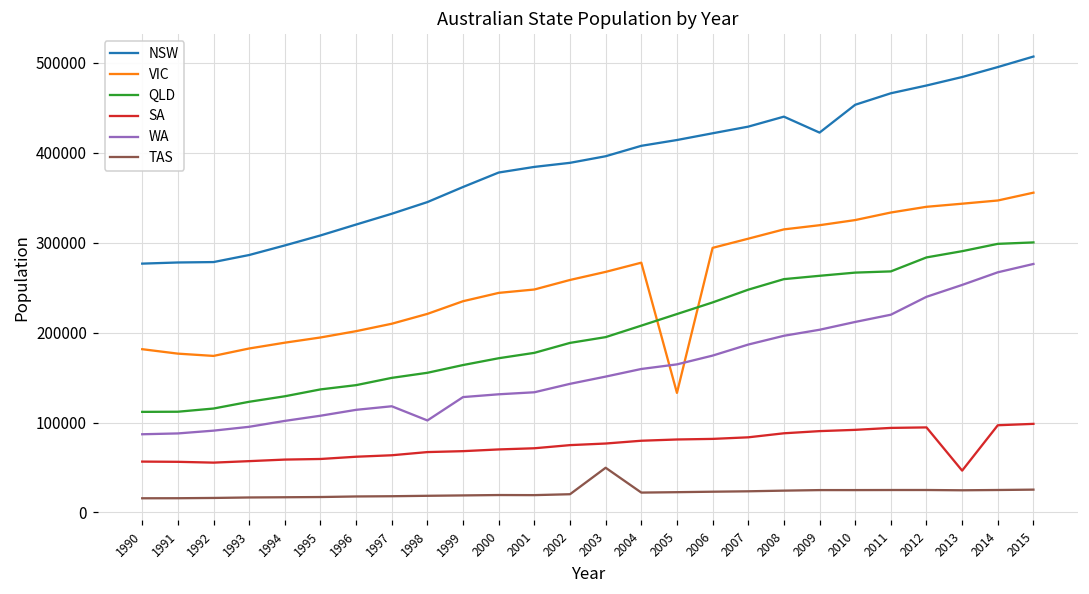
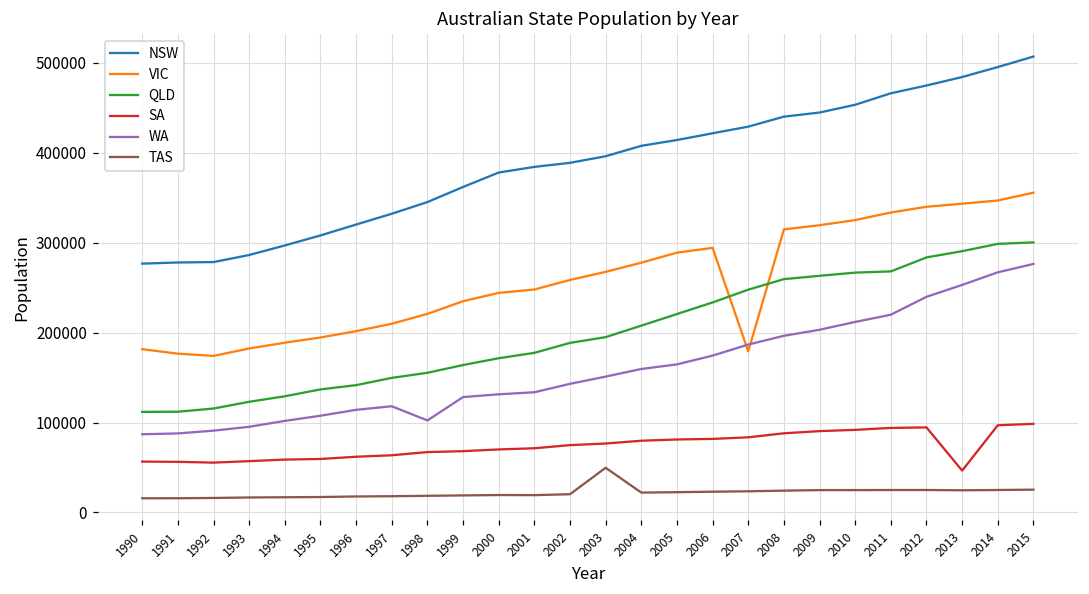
VIC, 2005: 130000 -> 290000
VIC, 2007: 300000 -> 180000
NSW, 2009: 420000 -> 440000
